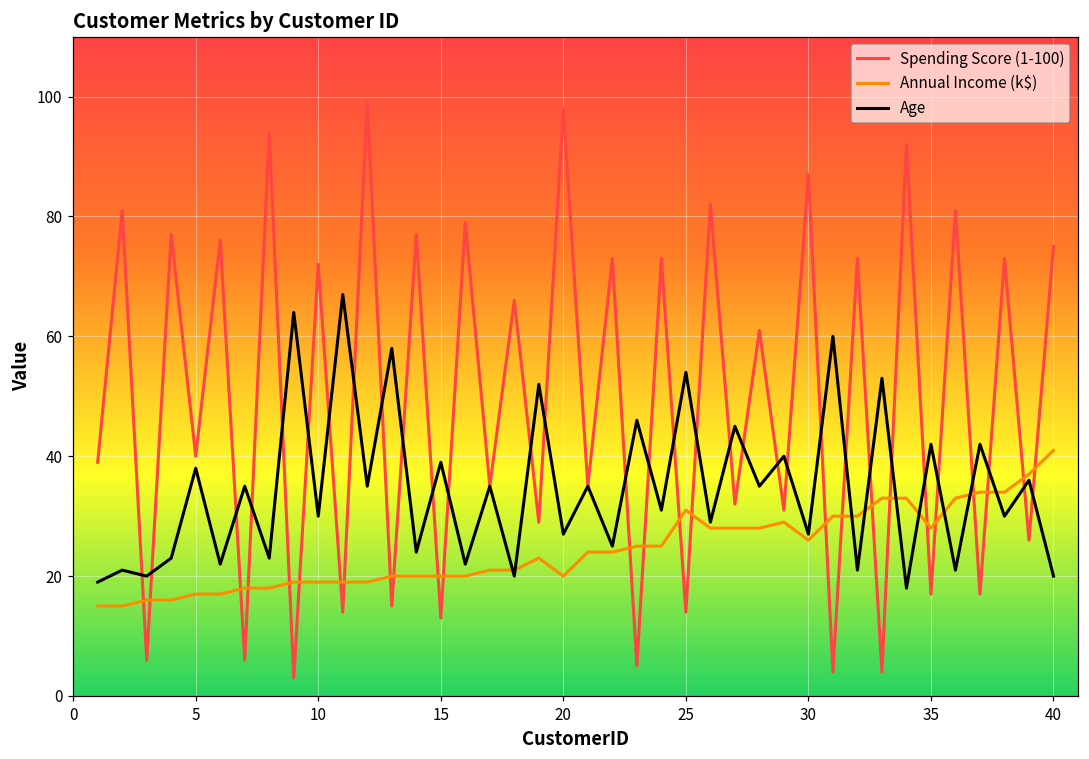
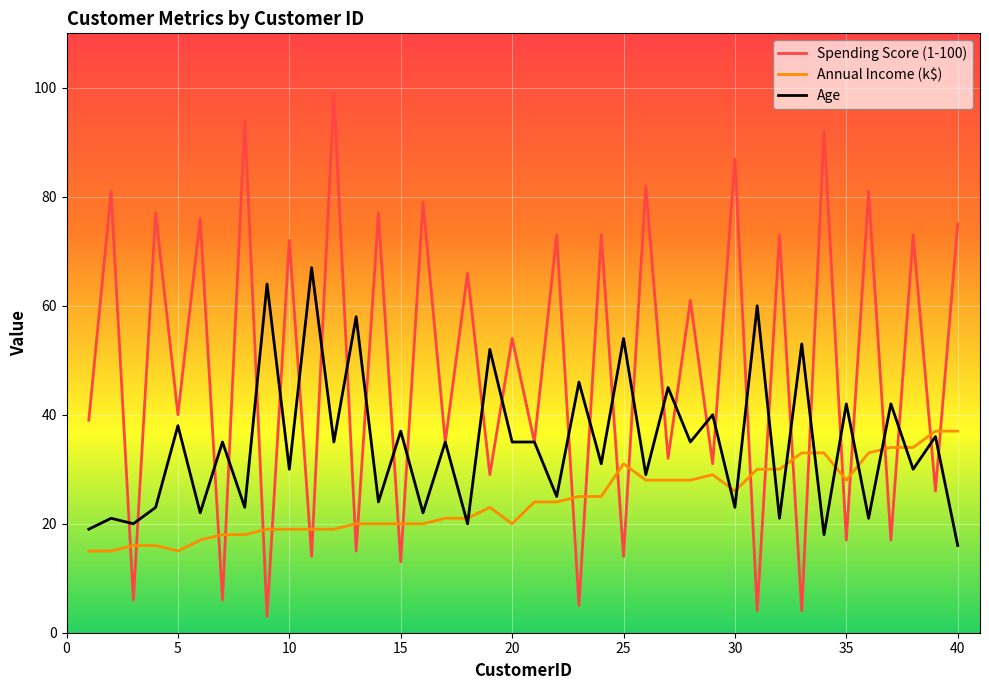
Annual Income (k$), 5: 17 -> 15
Age, 15: 39 -> 37
Spending Score (1-100), 20: 98 -> 54
Age, 20: 27 -> 35
Age, 30: 27 -> 23
Annual Income (k$), 40: 41 -> 37
Age, 40: 20 -> 16
